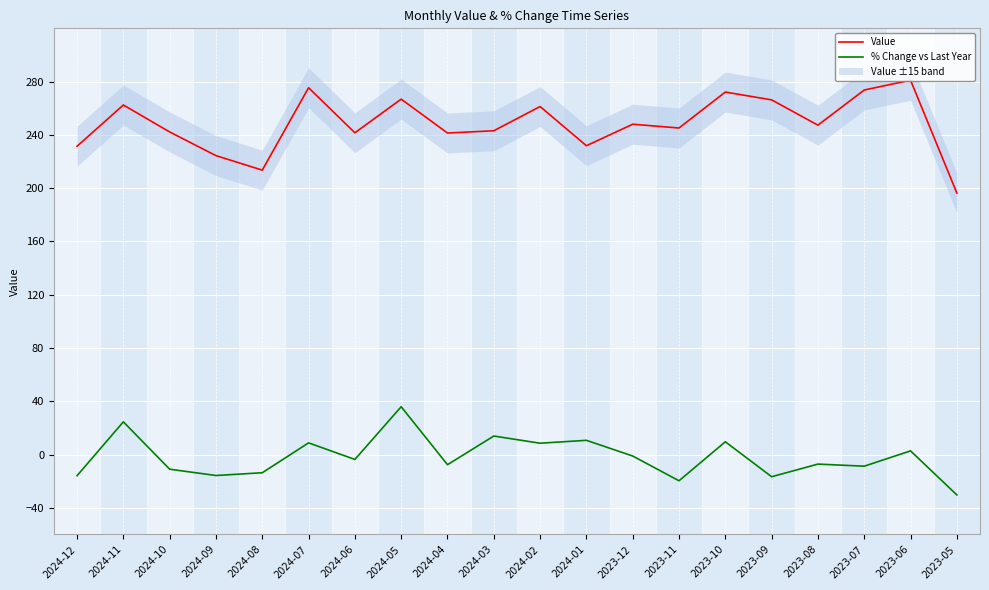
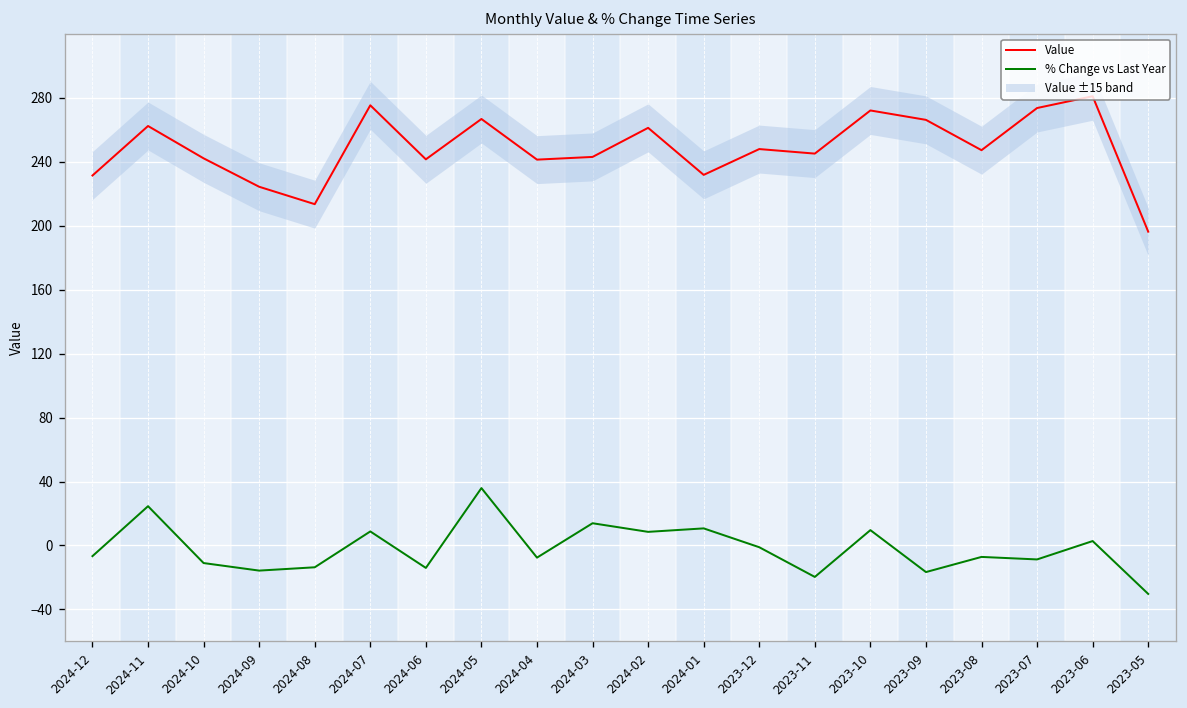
% Change vs Last Year, 2024-12: -16 -> -7
% Change vs Last Year, 2024-06: -4 -> -14
